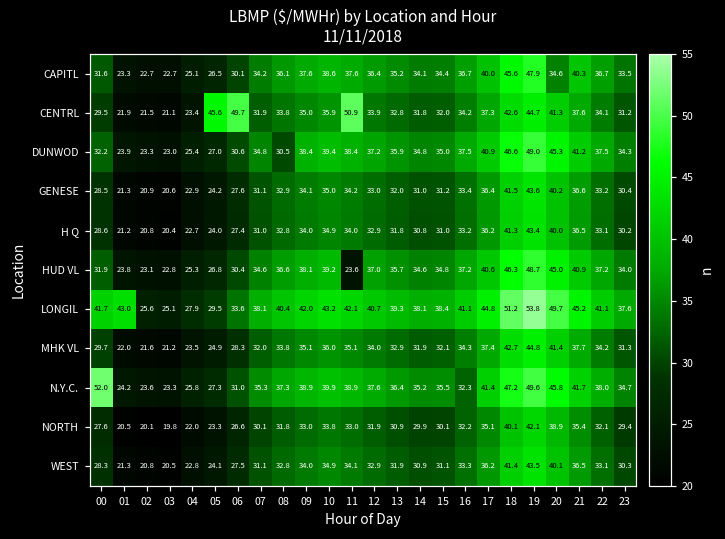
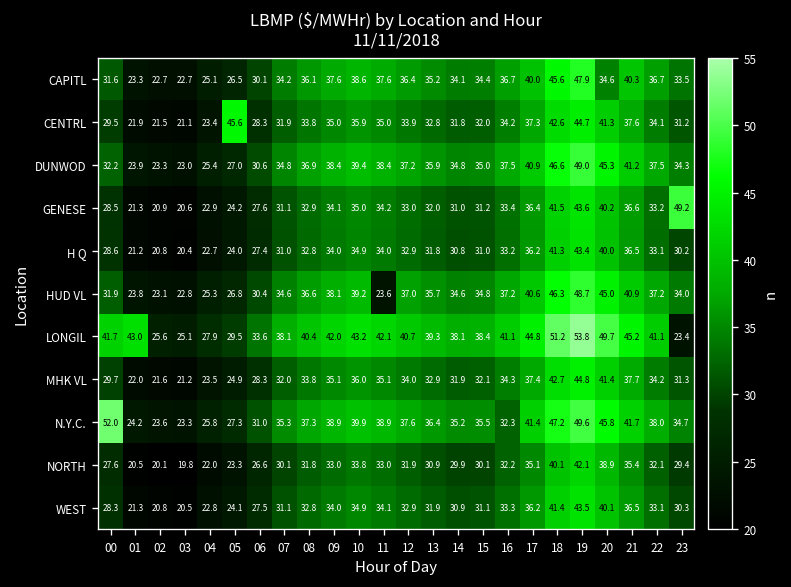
CENTRL, 06: 49.7 -> 28.3
CENTRL, 11: 50.9 -> 35.0
DUNWOD, 08: 30.5 -> 36.9
GENESE, 23: 30.4 -> 49.2
LONGIL, 23: 37.6 -> 23.4
